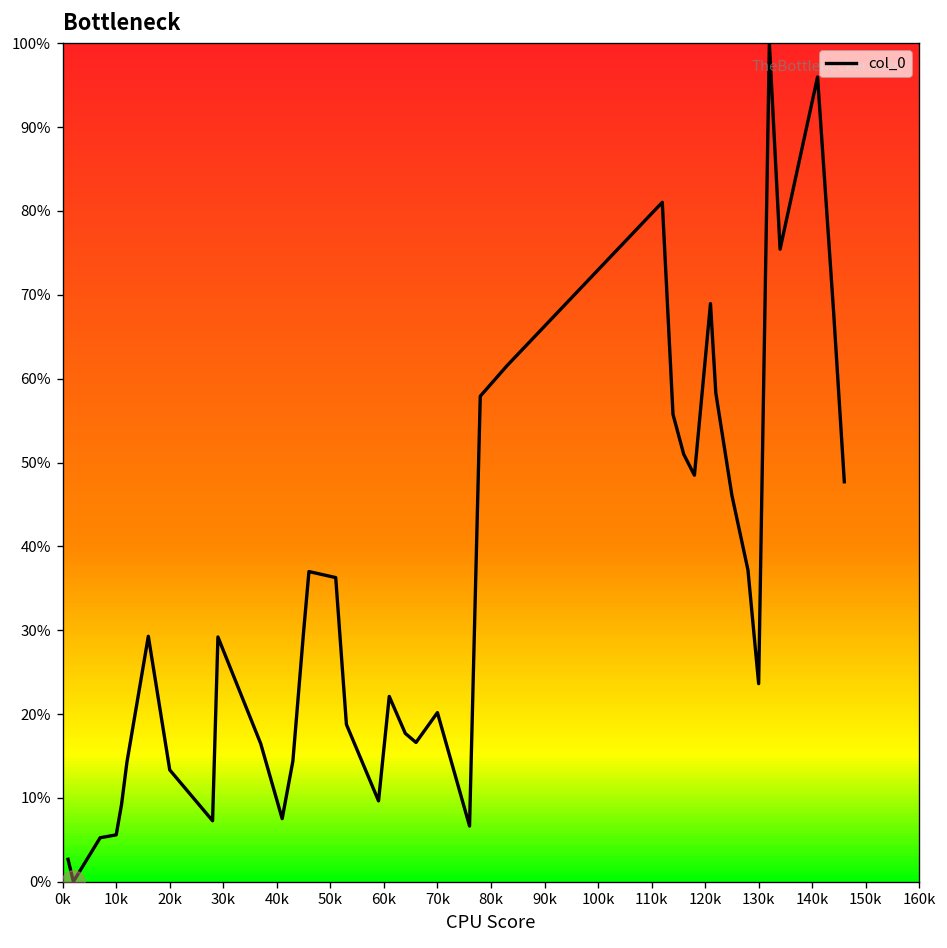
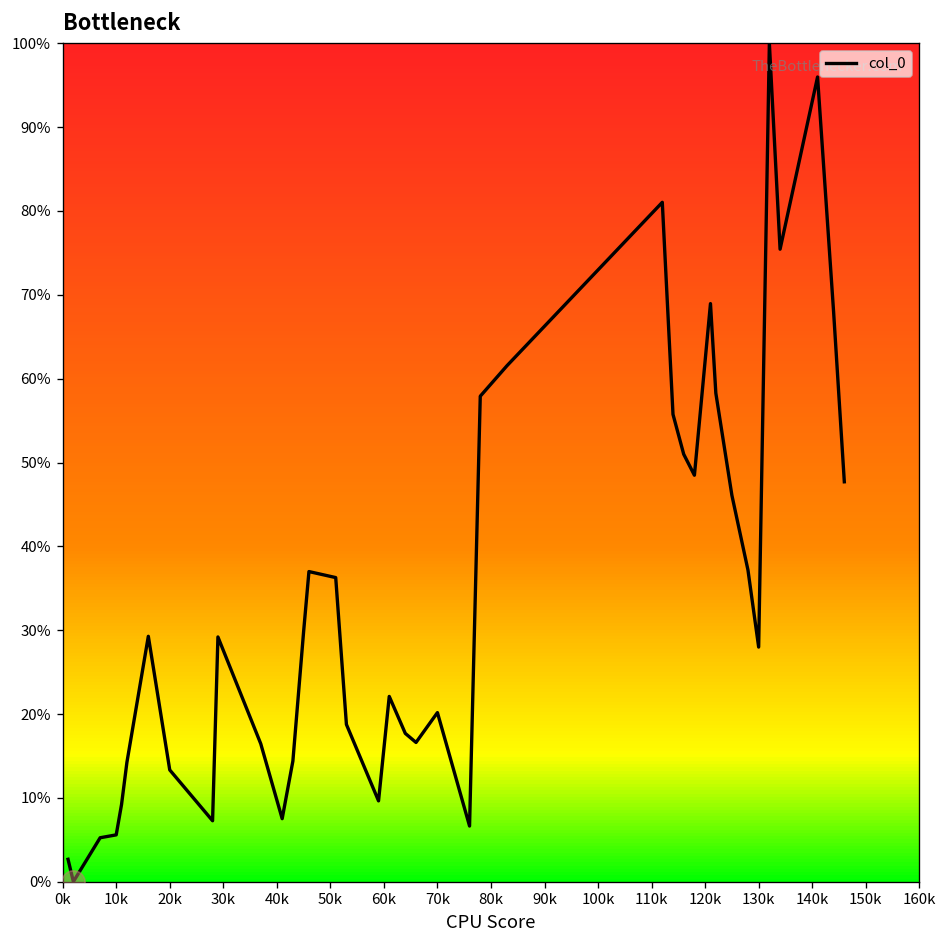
col_0, 130k: 24% -> 28%
